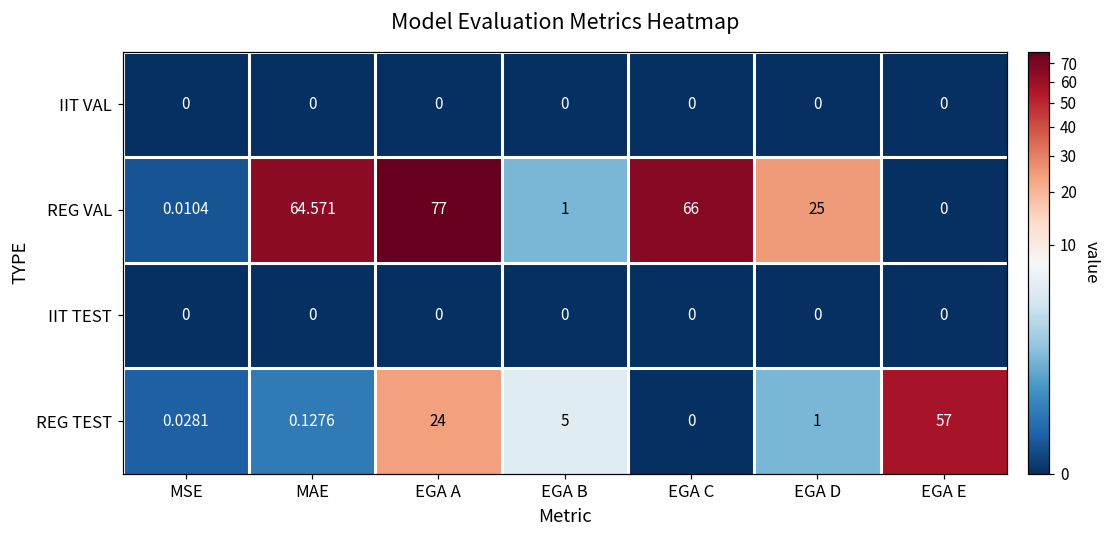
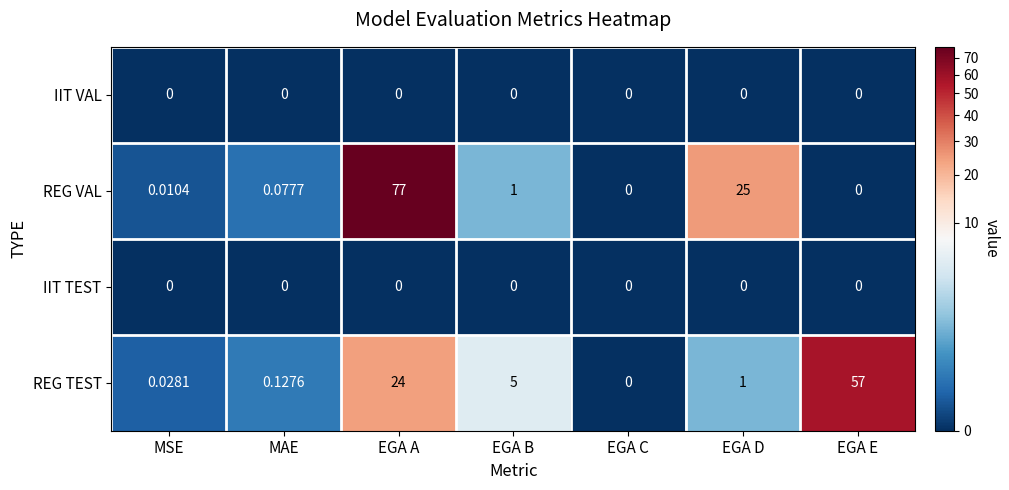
REG VAL, MAE: 64.571 -> 0.0777
REG VAL, EGA C: 66 -> 0
